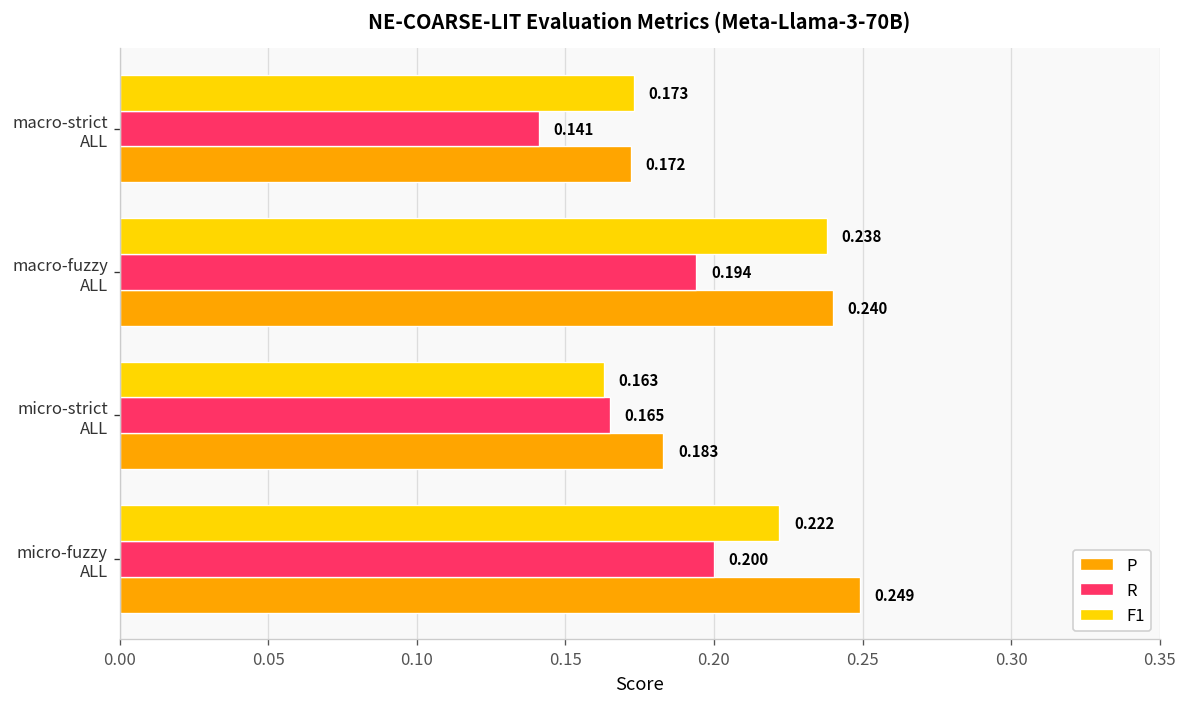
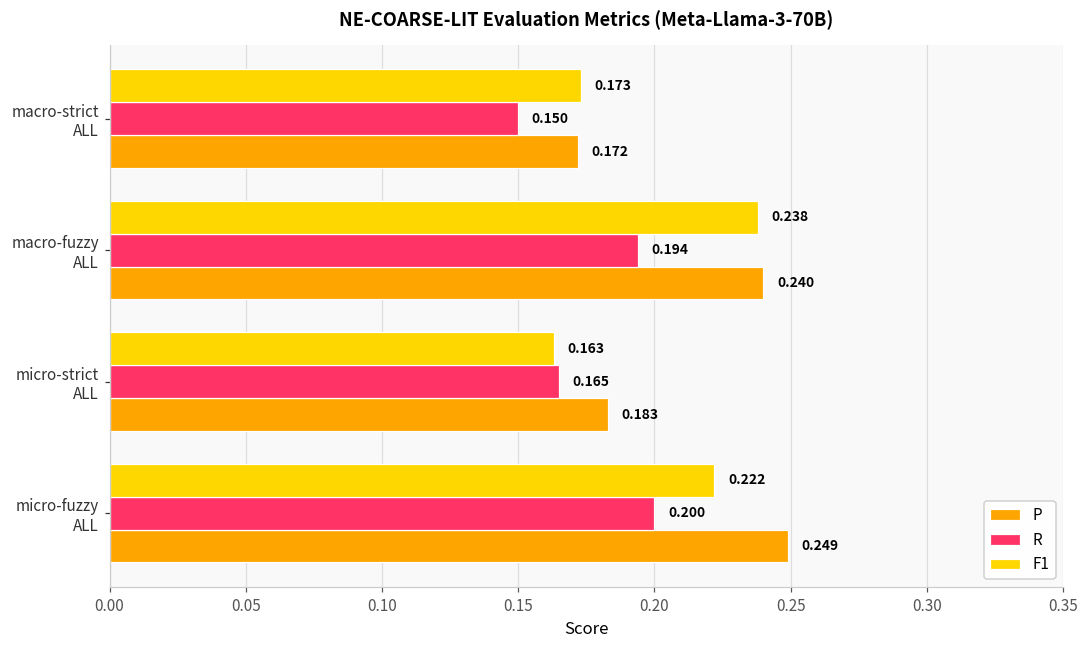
R, macro-strict ALL: 0.141 -> 0.150
